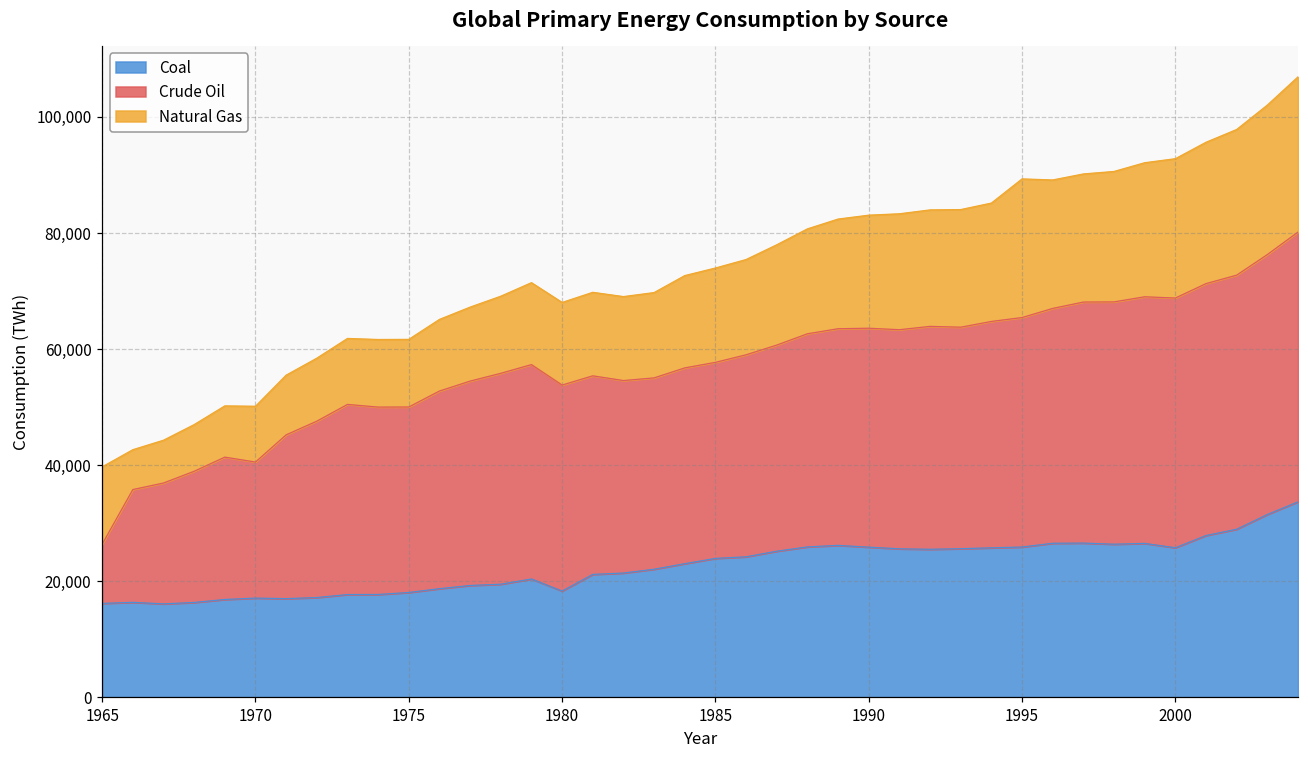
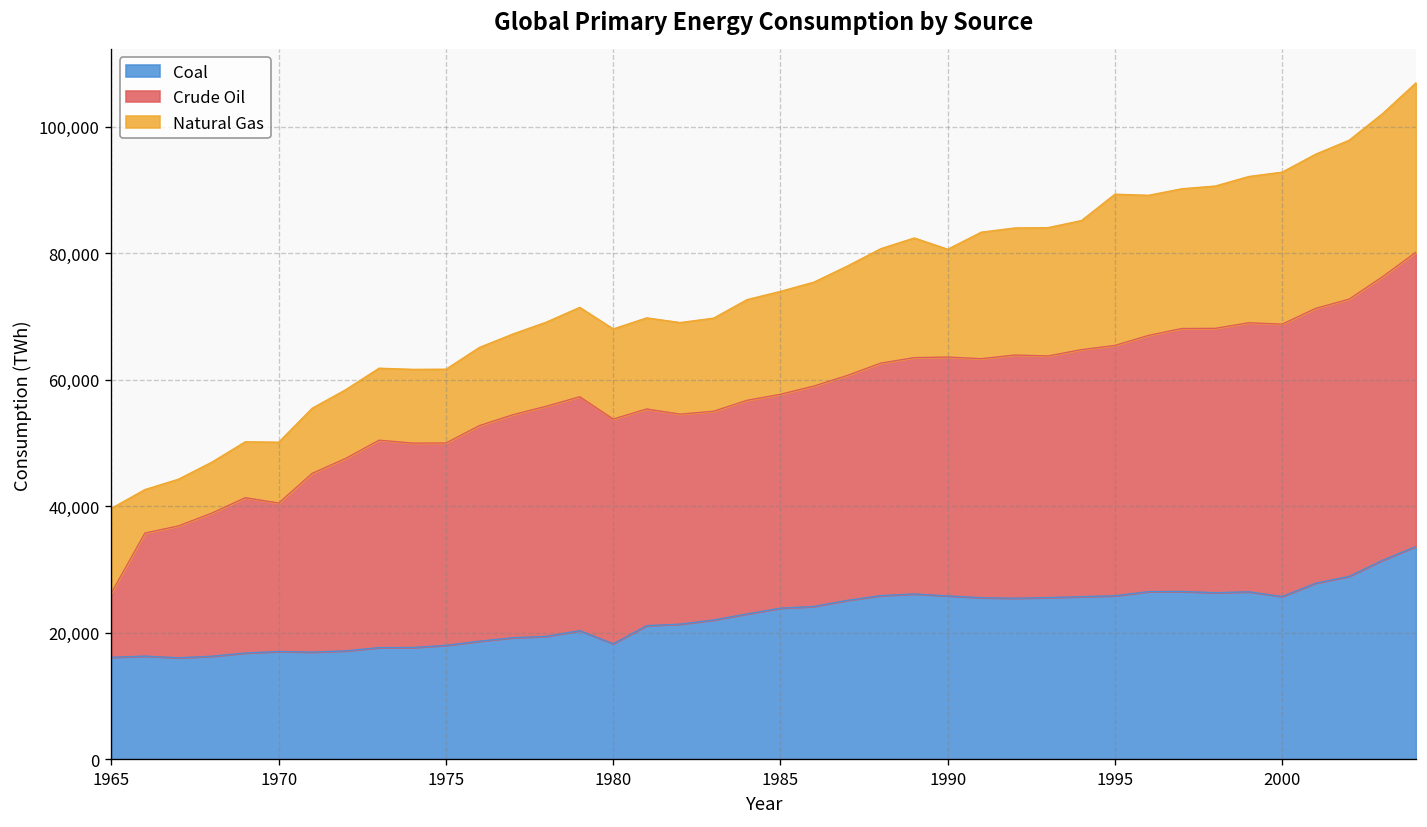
Natural Gas, 1990: 19,000 -> 17,000
